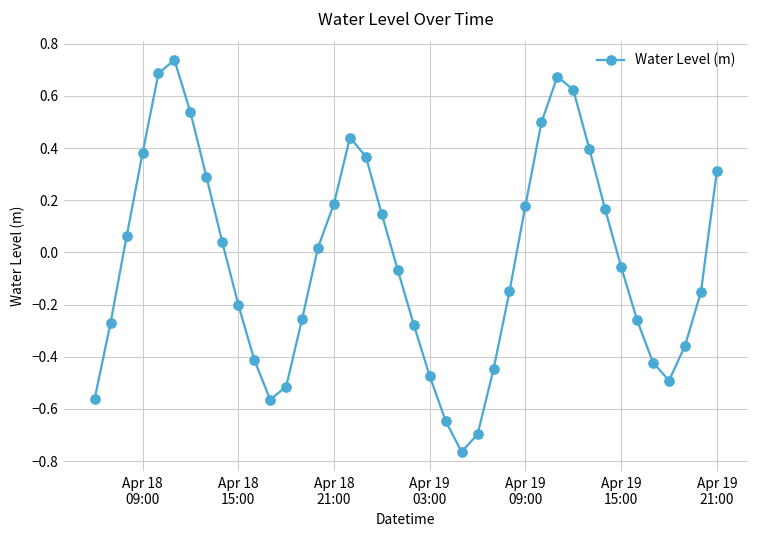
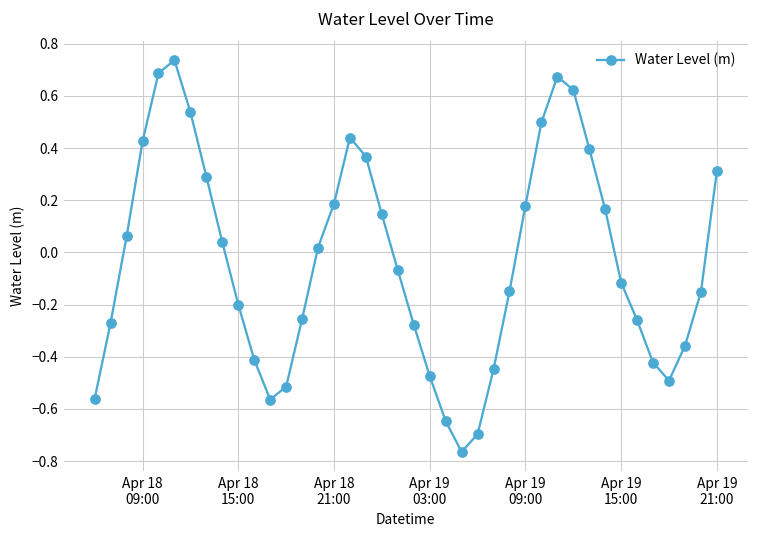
Apr 18 09:00: 0.38 -> 0.43
Apr 19 15:00: -0.06 -> -0.12
